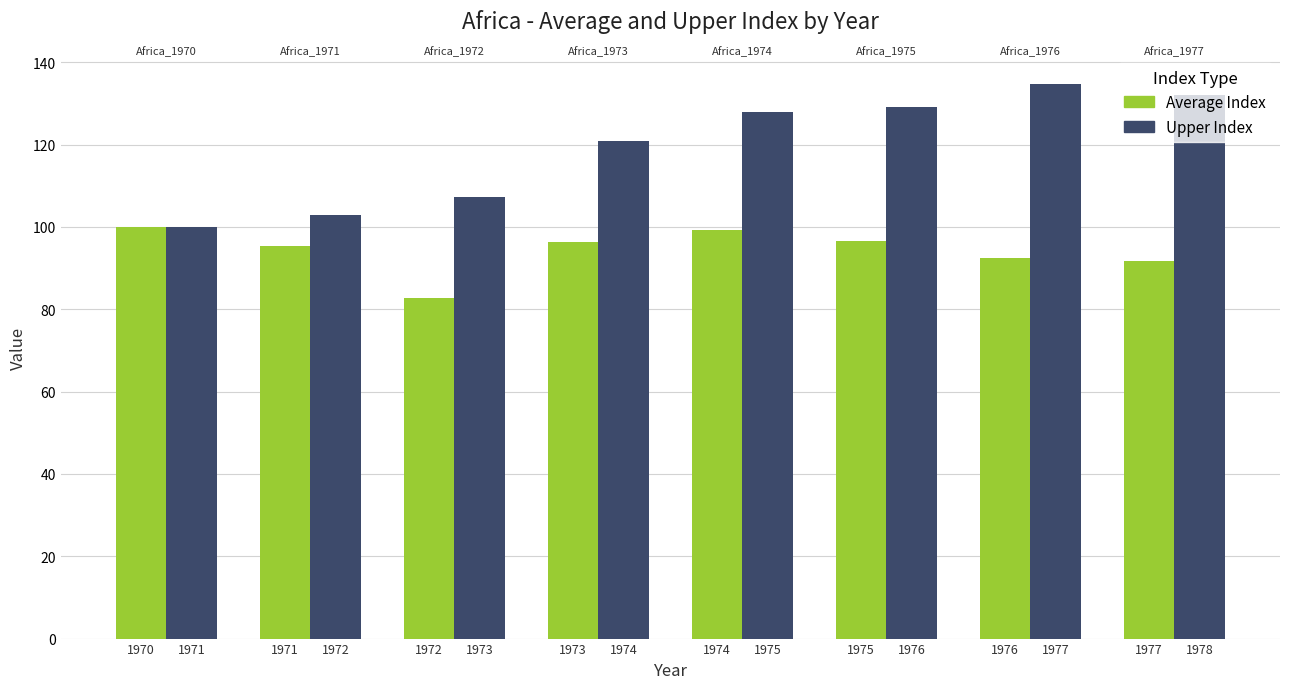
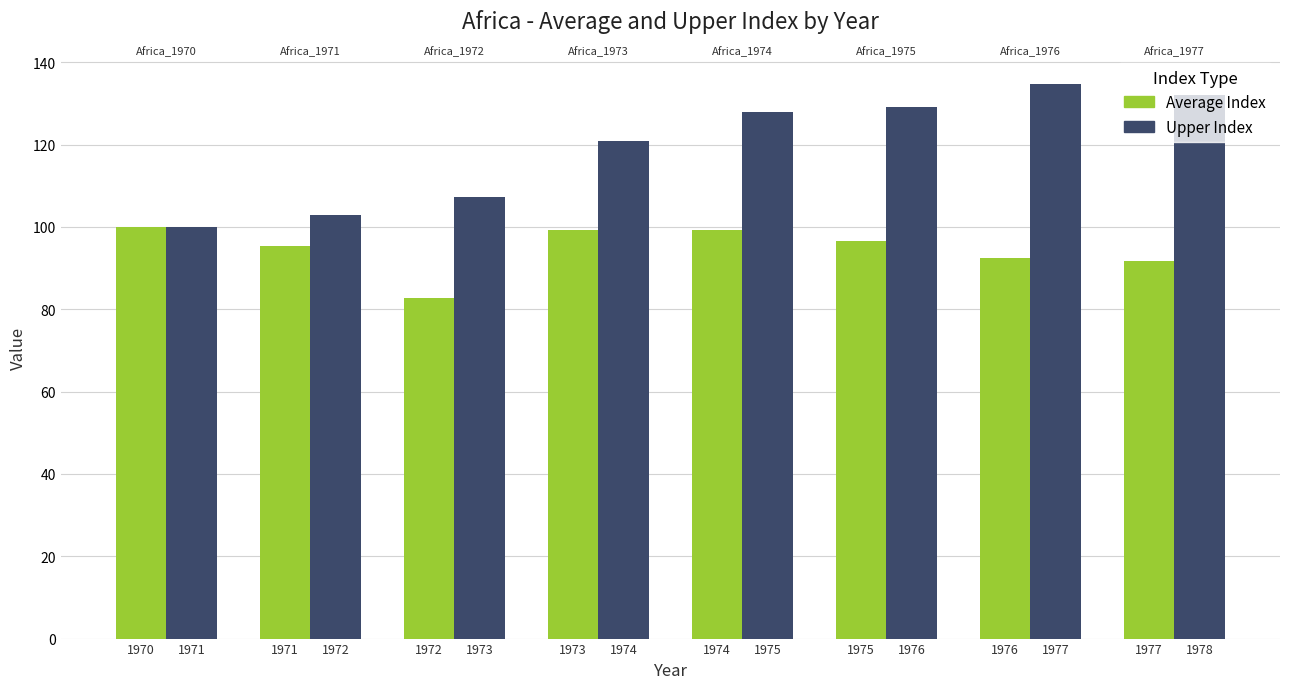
Average Index, 1973: 96 -> 99
